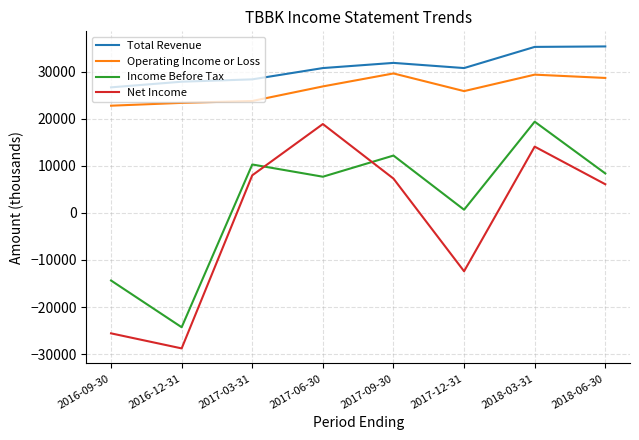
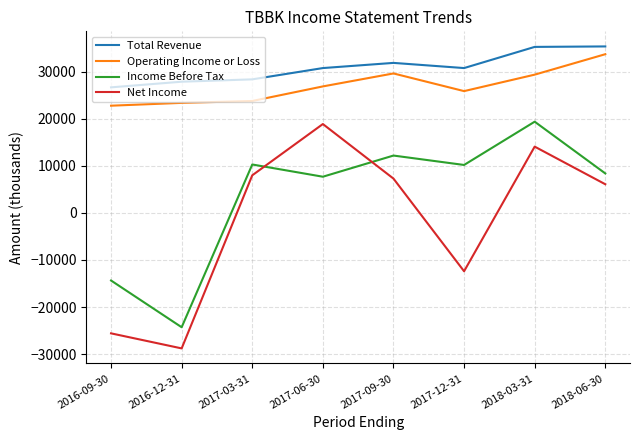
Income Before Tax, 2017-12-31: 1000 -> 10000
Operating Income or Loss, 2018-06-30: 29000 -> 34000
